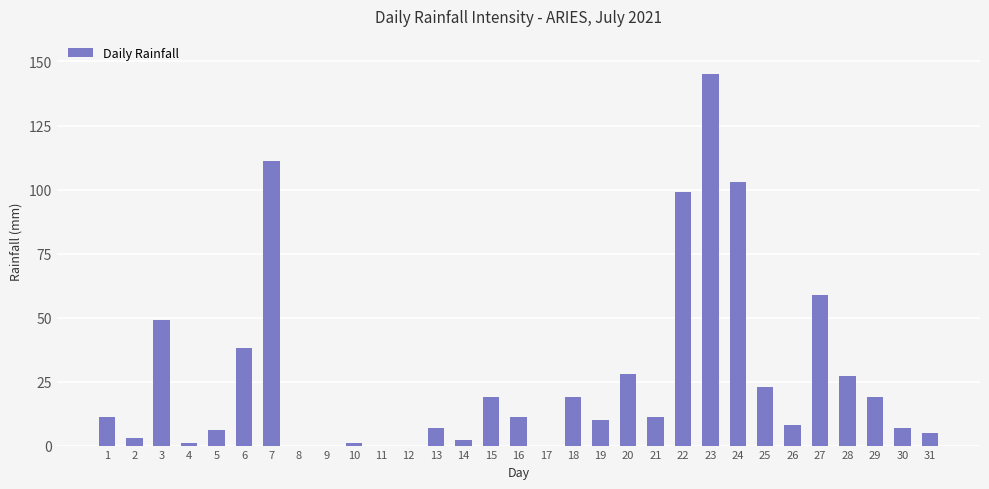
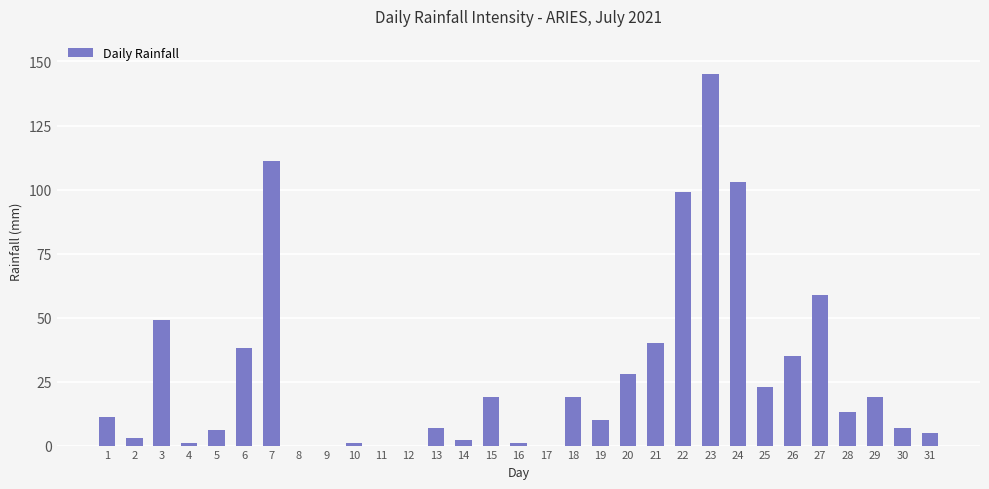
16: 11 -> 1
21: 11 -> 40
26: 8 -> 35
28: 27 -> 13
